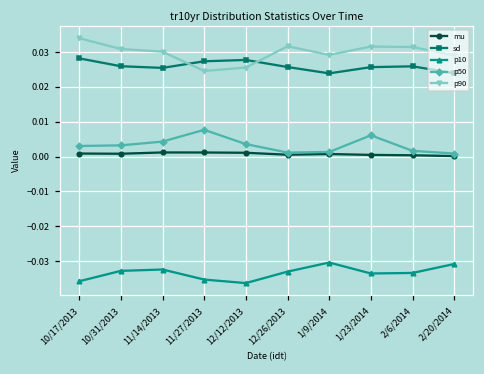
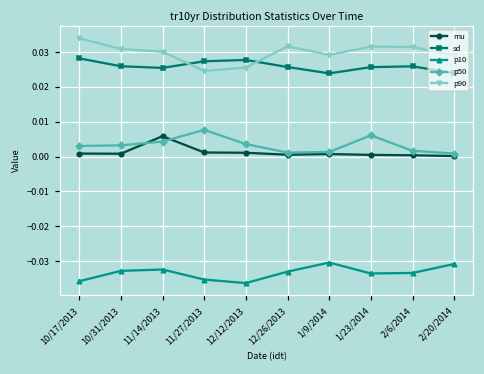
mu, 11/14/2013: 0.001 -> 0.006
